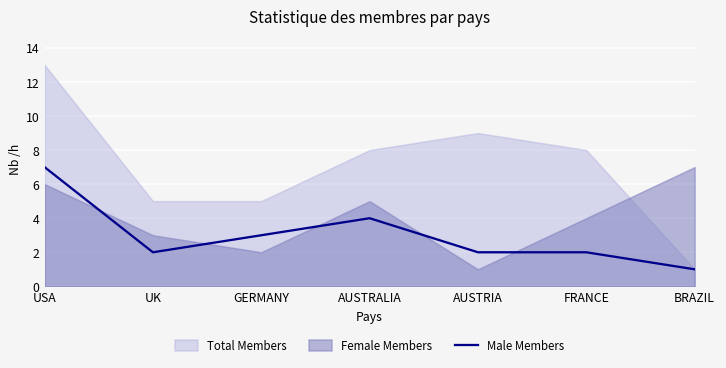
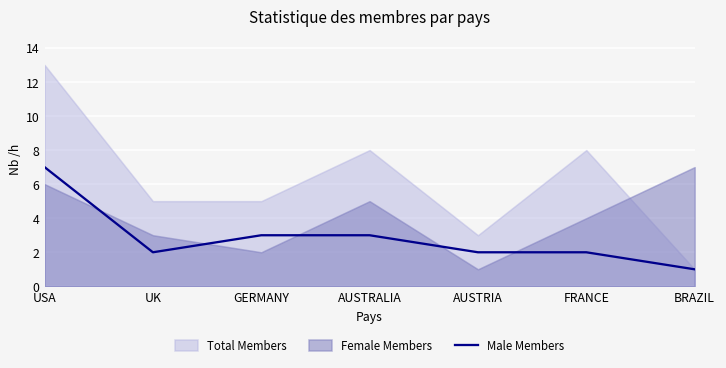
Male Members, AUSTRALIA: 4 -> 3
Total Members, AUSTRIA: 9 -> 3
